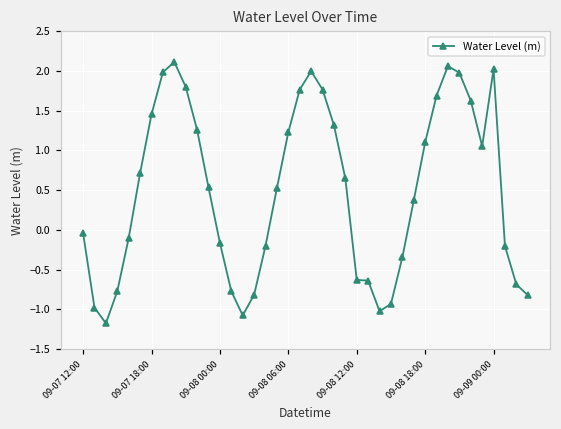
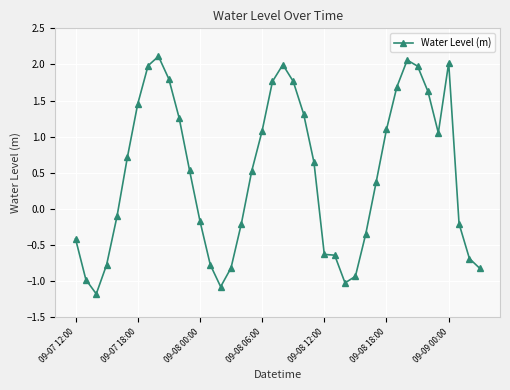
09-07 12:00: 0.0 -> -0.4
09-08 06:00: 1.2 -> 1.1
